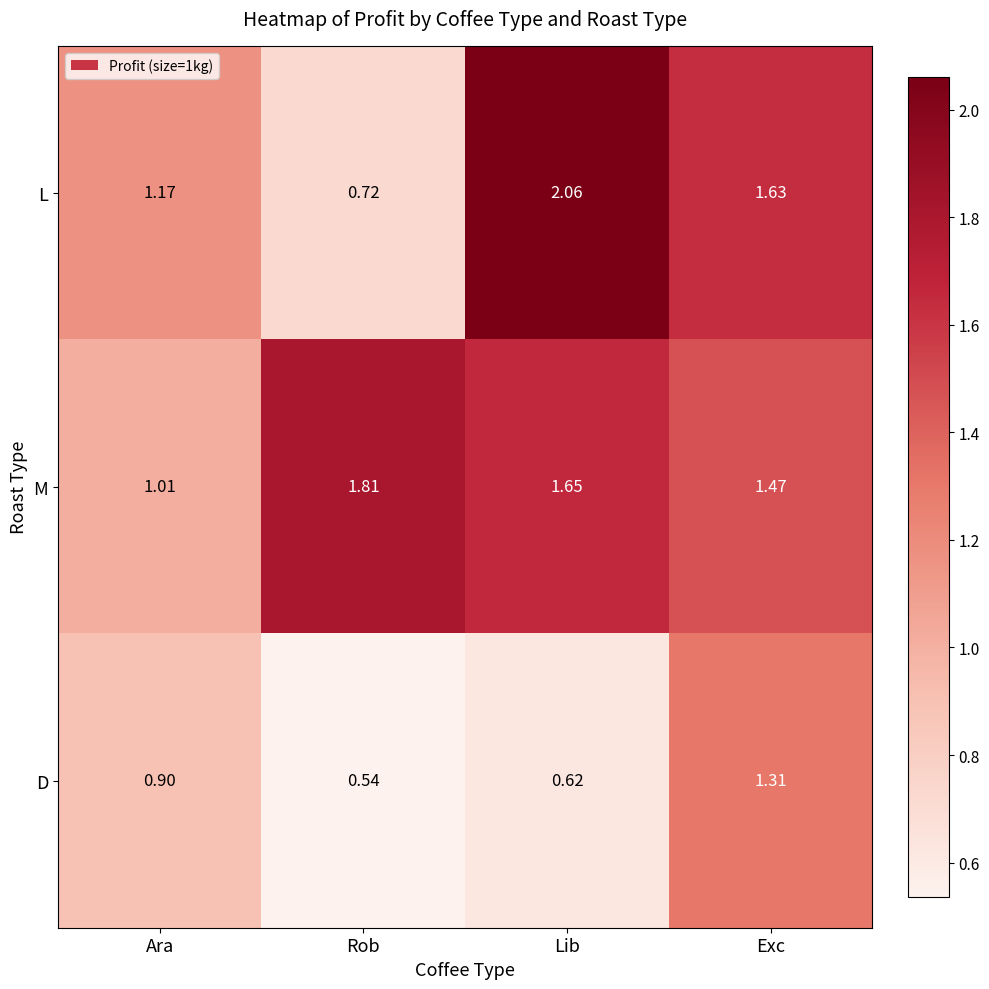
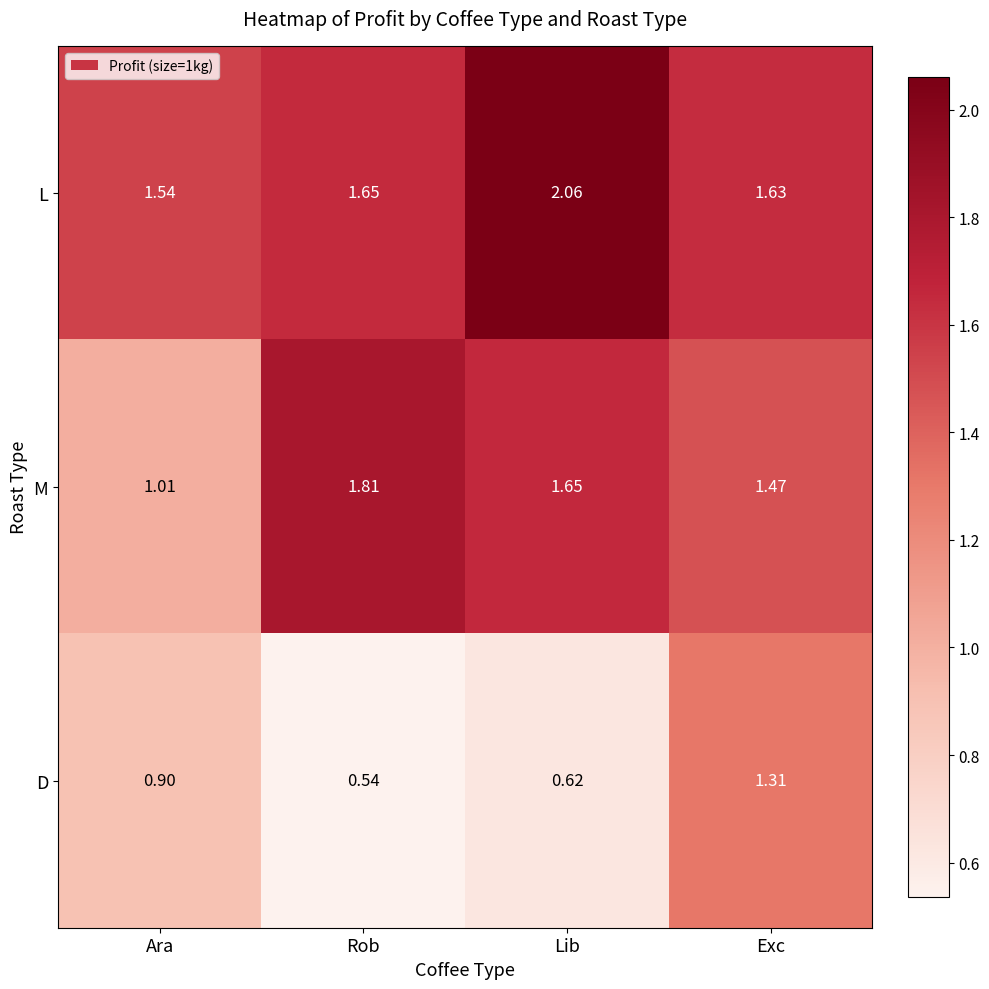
L, Ara: 1.17 -> 1.54
L, Rob: 0.72 -> 1.65
